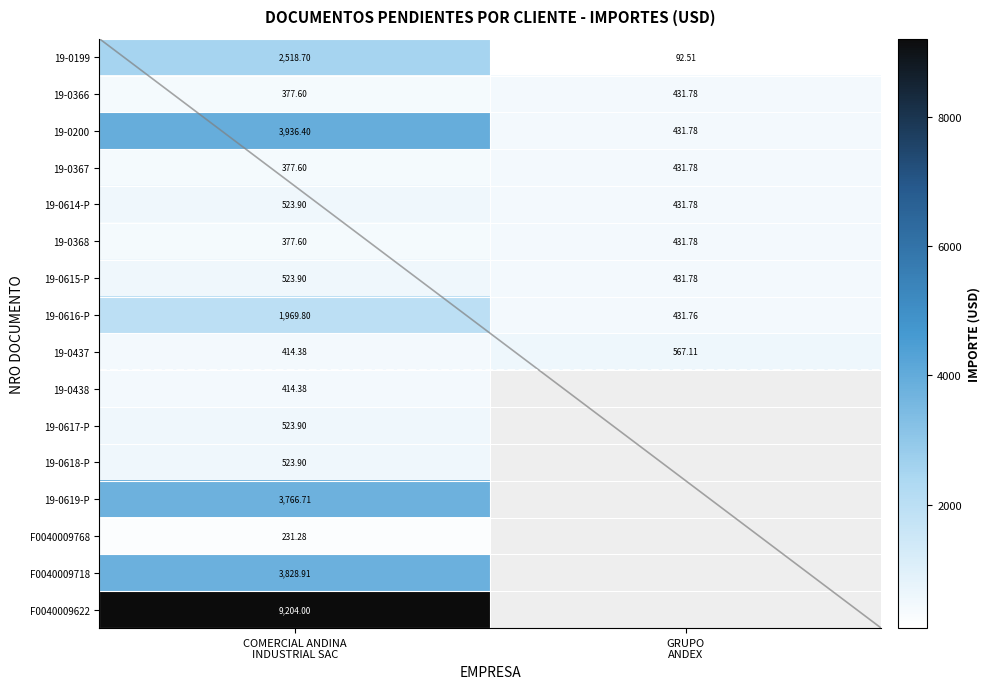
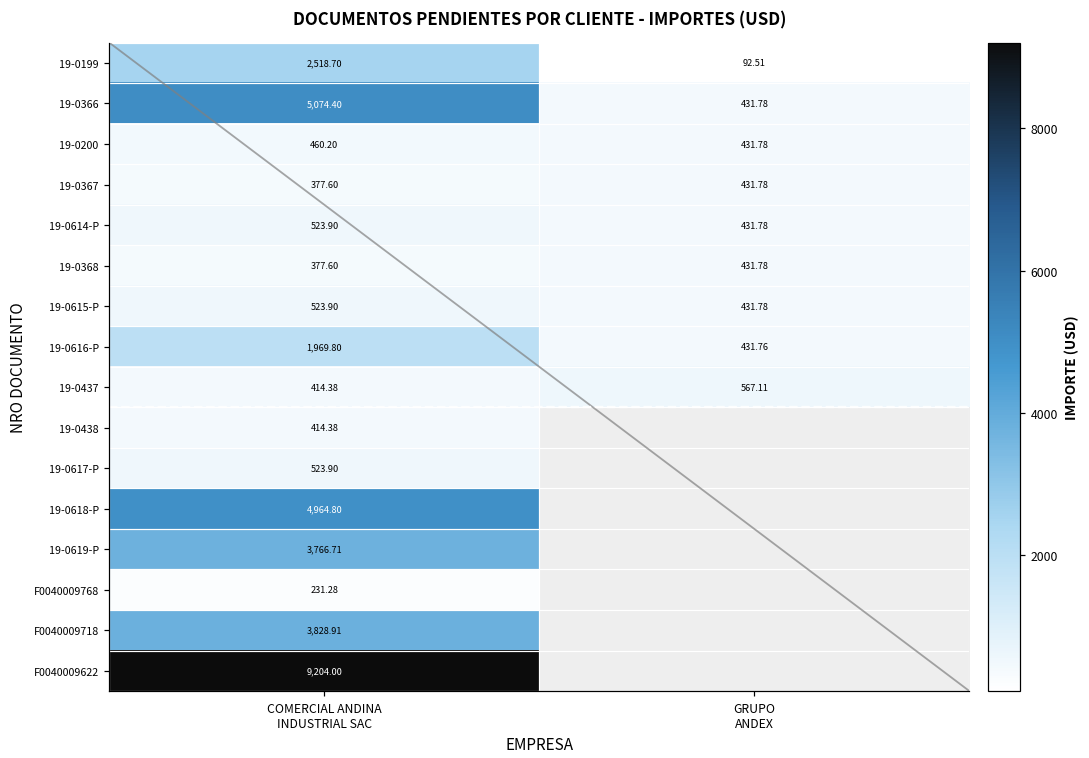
19-0366, COMERCIAL ANDINA INDUSTRIAL SAC: 377.60 -> 5,074.40
19-0200, COMERCIAL ANDINA INDUSTRIAL SAC: 3,936.40 -> 460.20
19-0618-P, COMERCIAL ANDINA INDUSTRIAL SAC: 523.90 -> 4,964.80
